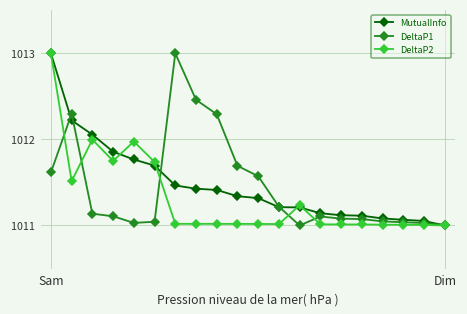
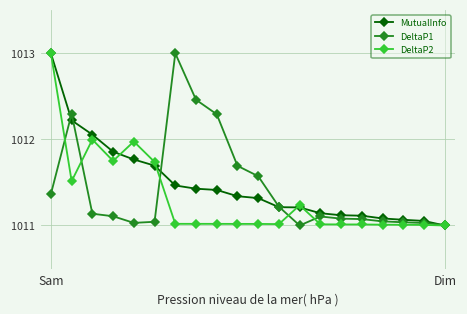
DeltaP1, Sam: 1011.6 -> 1011.4
